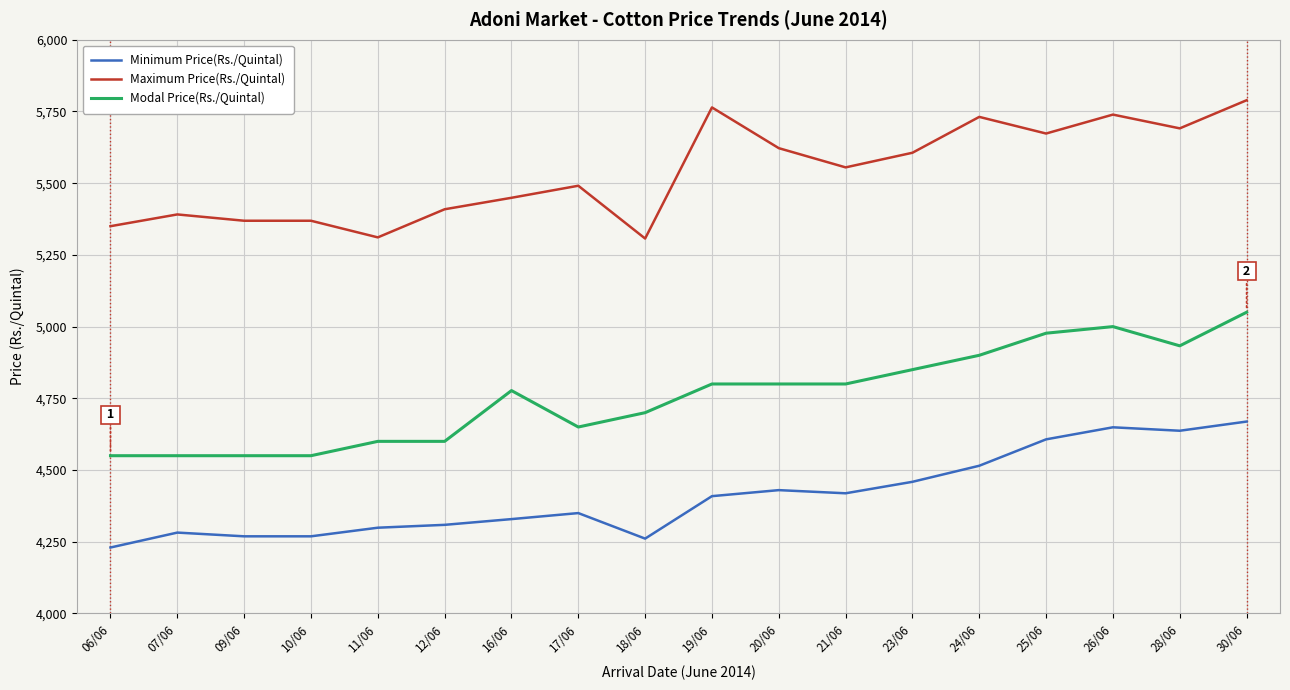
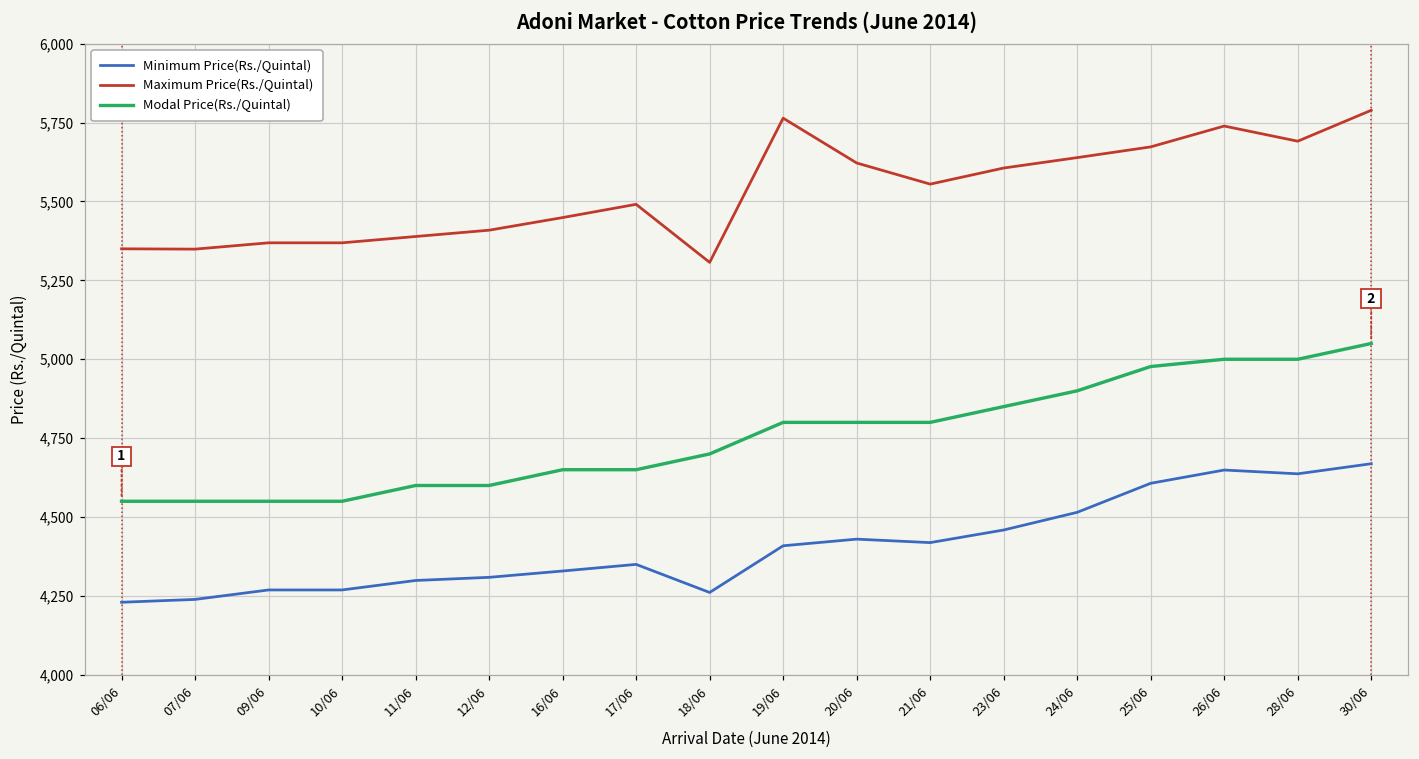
Minimum Price(Rs./Quintal), 07/06: 4,280 -> 4,240
Maximum Price(Rs./Quintal), 07/06: 5,390 -> 5,350
Maximum Price(Rs./Quintal), 11/06: 5,310 -> 5,390
Modal Price(Rs./Quintal), 16/06: 4,780 -> 4,650
Maximum Price(Rs./Quintal), 24/06: 5,730 -> 5,640
Modal Price(Rs./Quintal), 28/06: 4,930 -> 5,000
